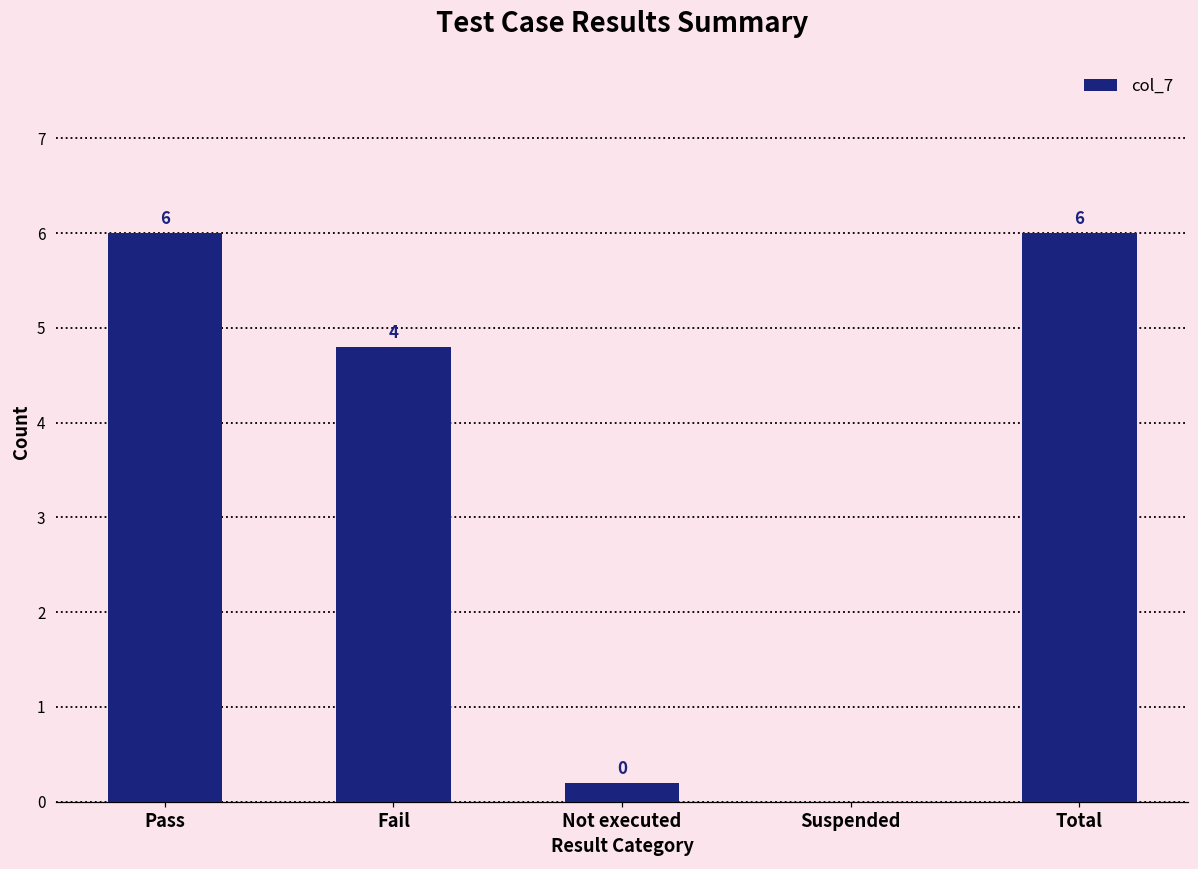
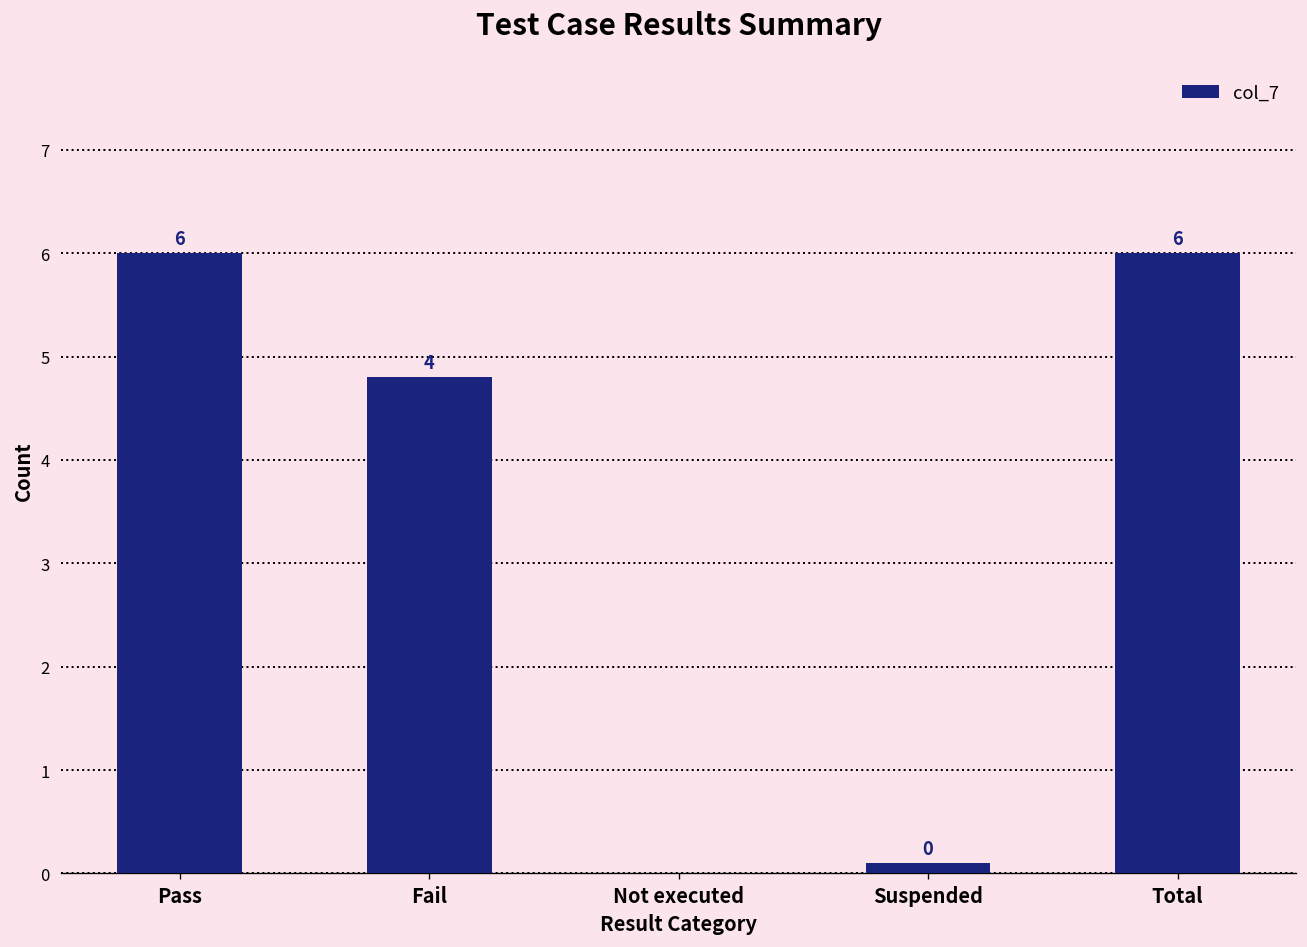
Not executed: 0.2 -> 0.0
Suspended: 0.0 -> 0.1
